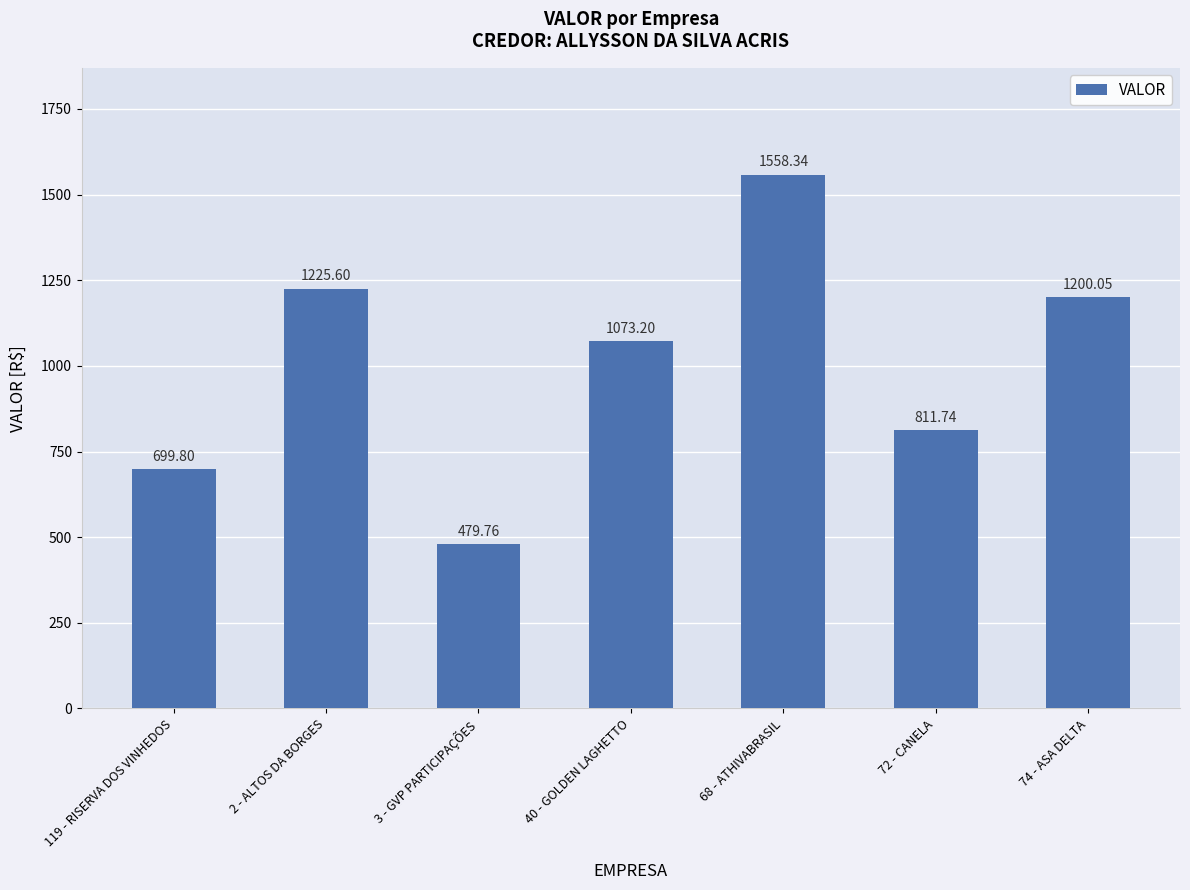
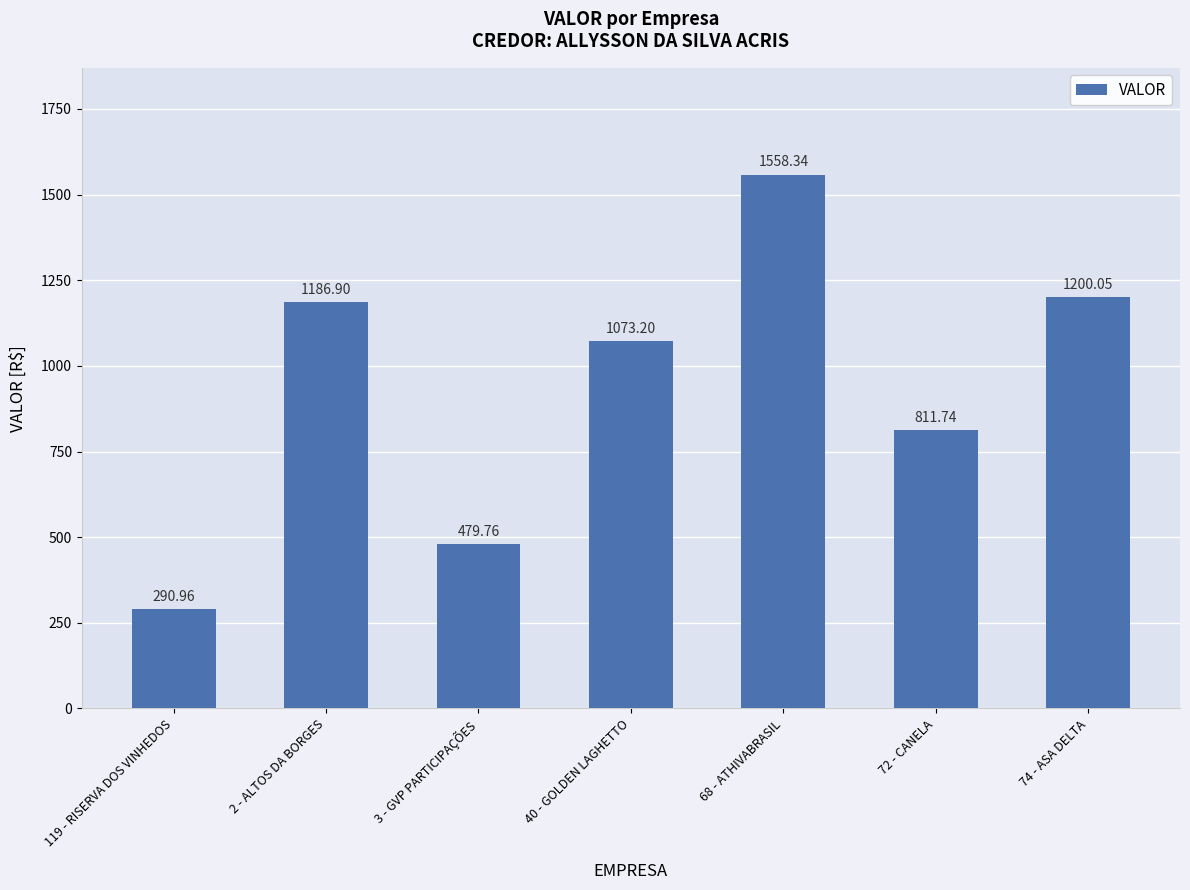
119 - RISERVA DOS VINHEDOS: 699.80 -> 290.96
2 - ALTOS DA BORGES: 1225.60 -> 1186.90
